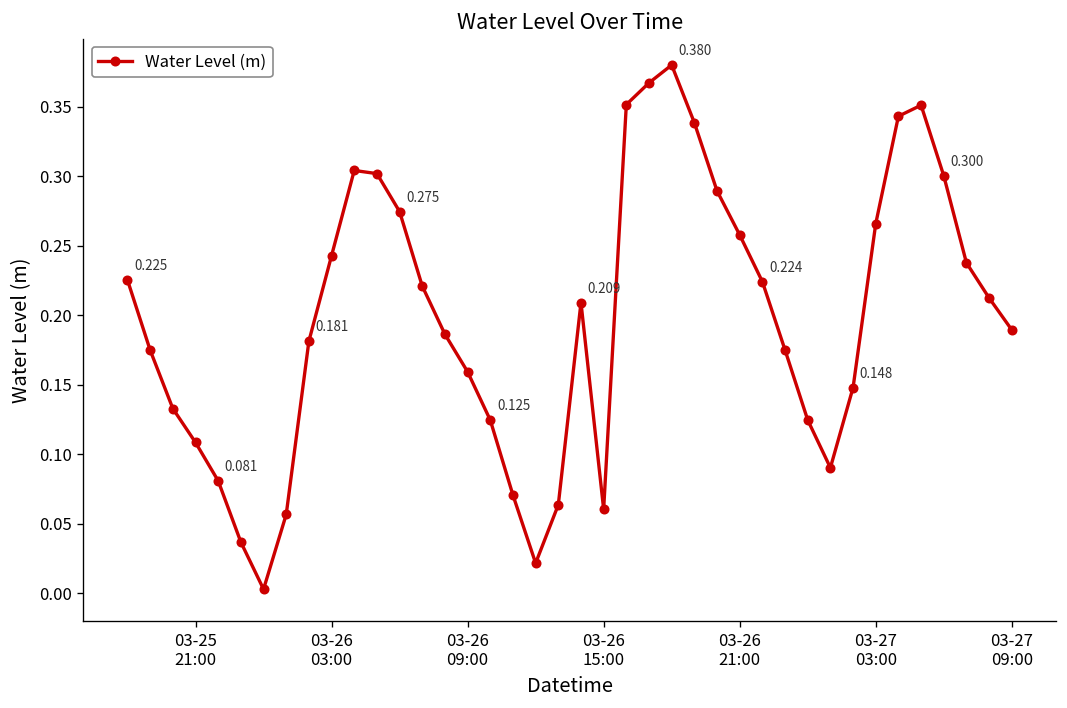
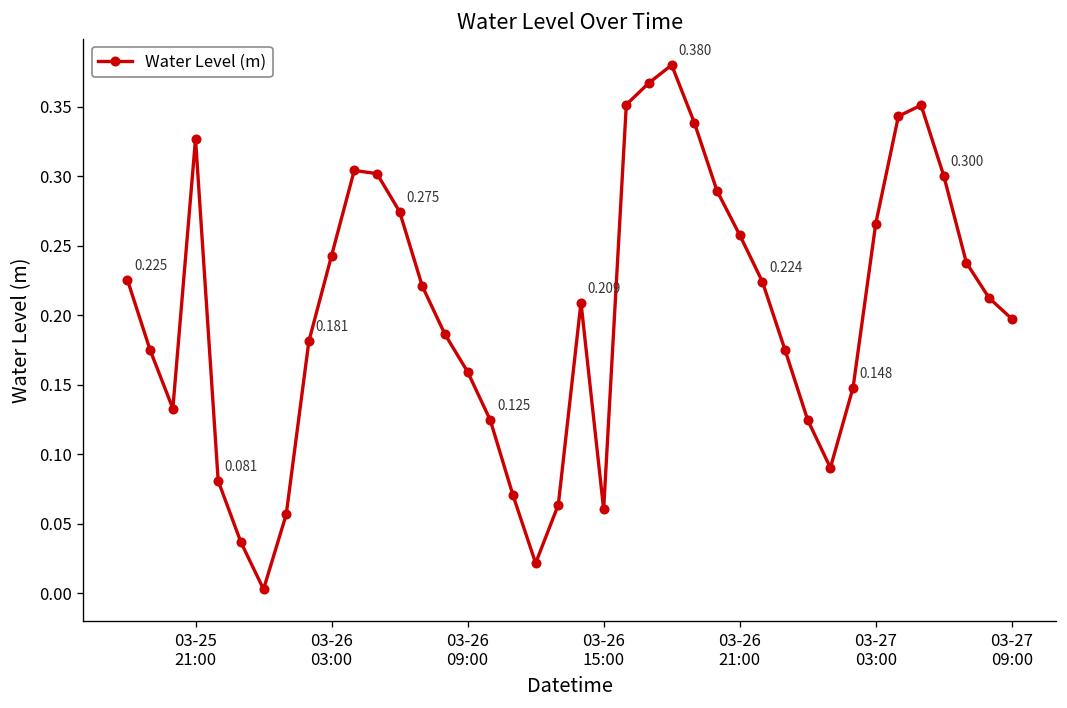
03-25 21:00: 0.109 -> 0.327
03-27 09:00: 0.190 -> 0.197
